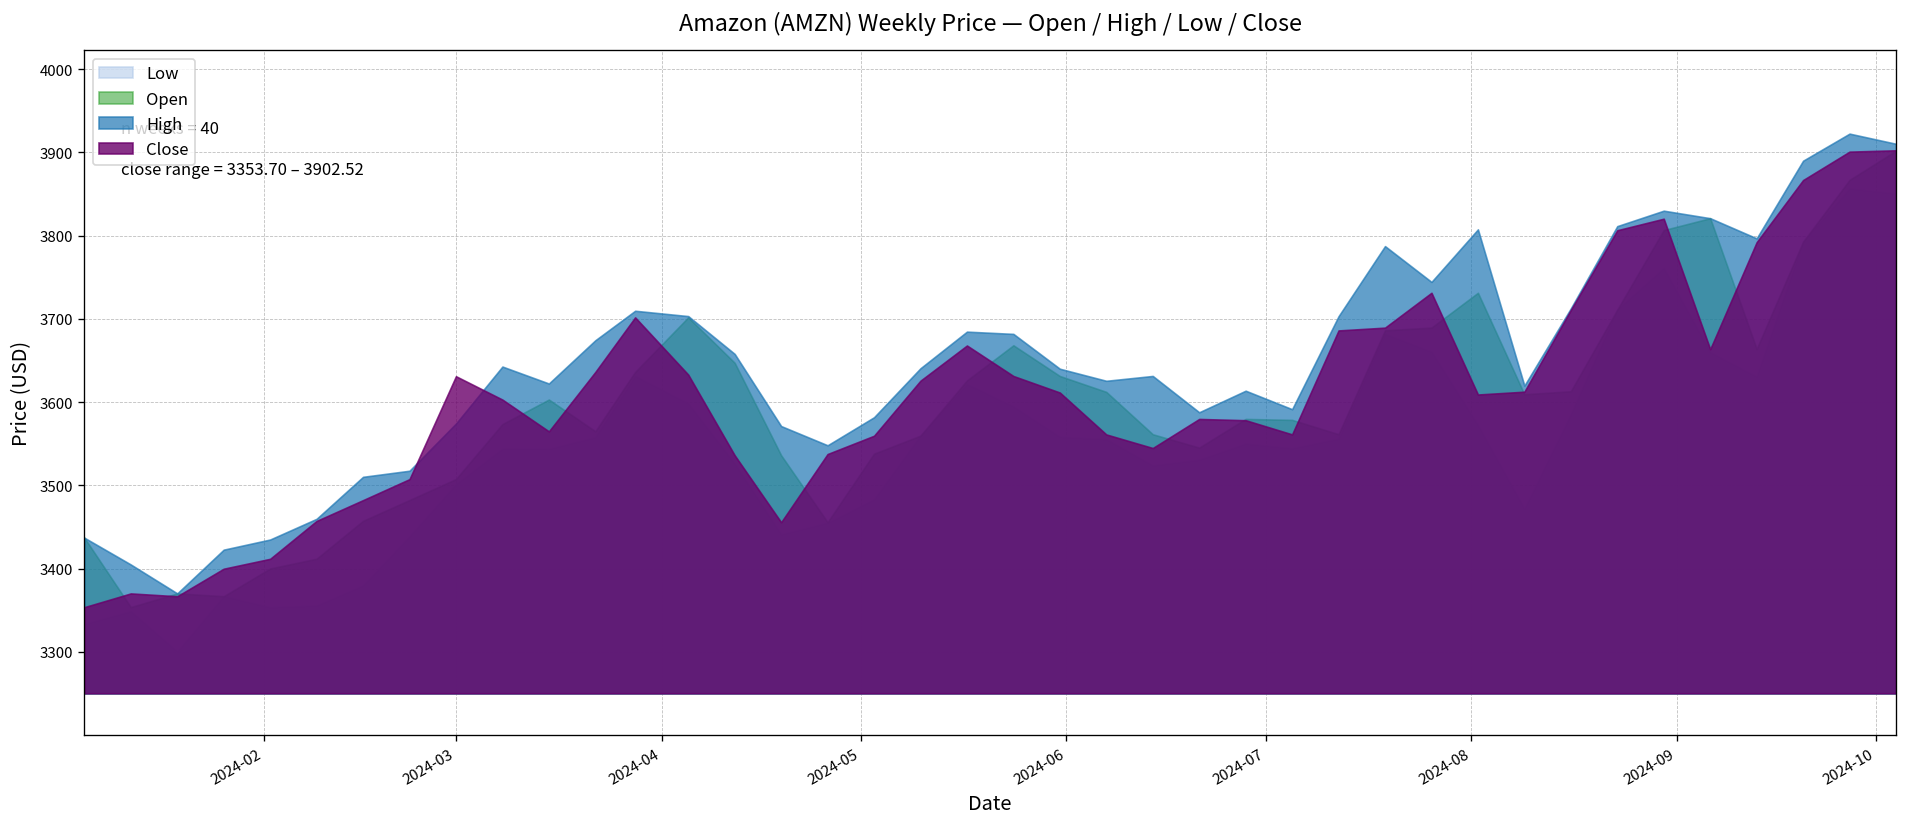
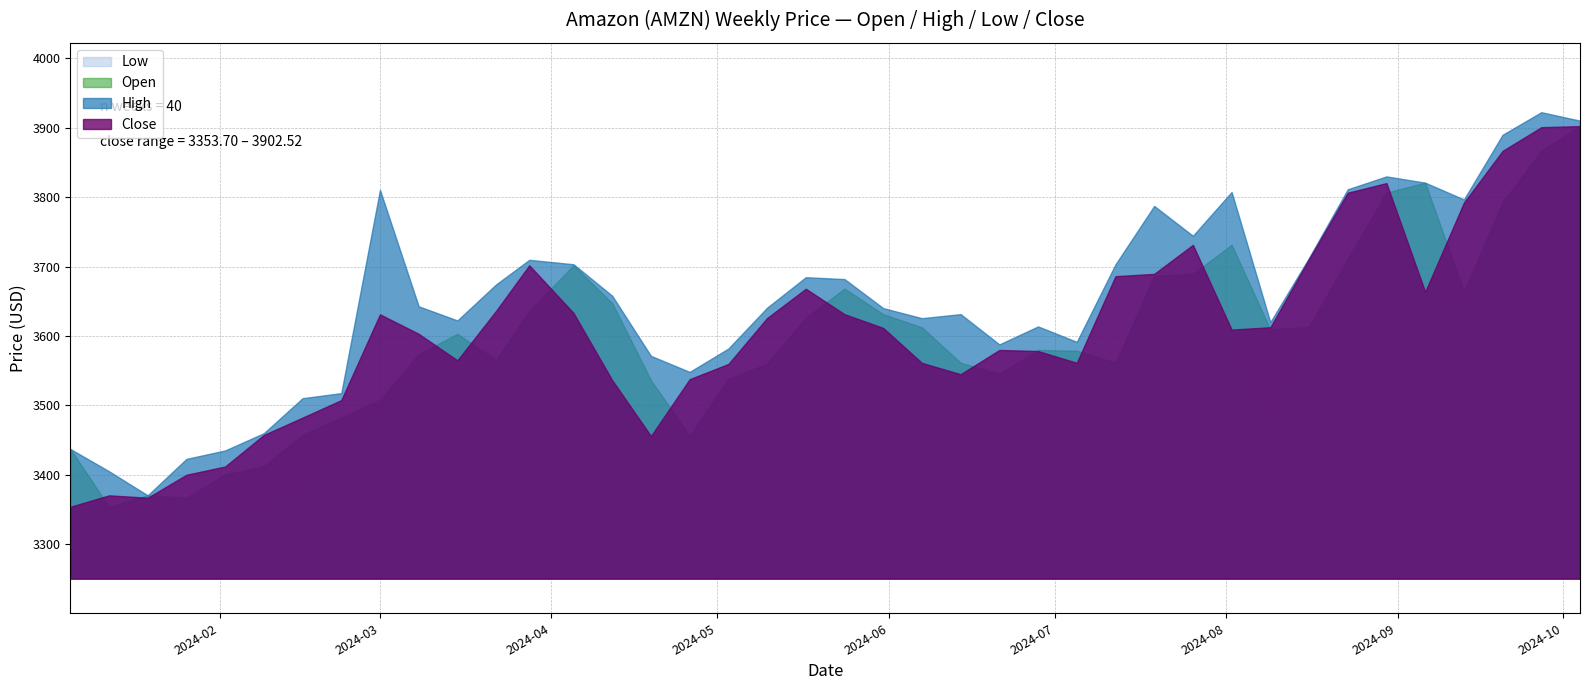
High, 2024-03: 3570 -> 3810
